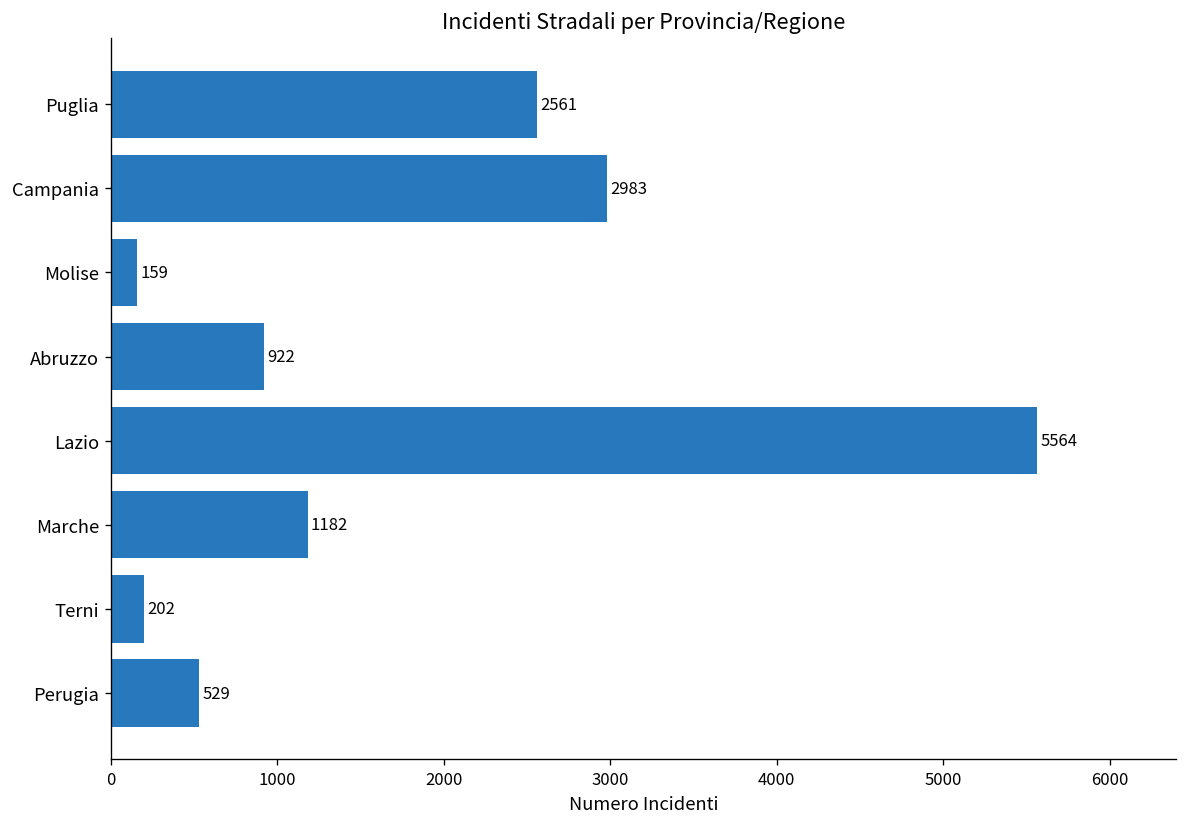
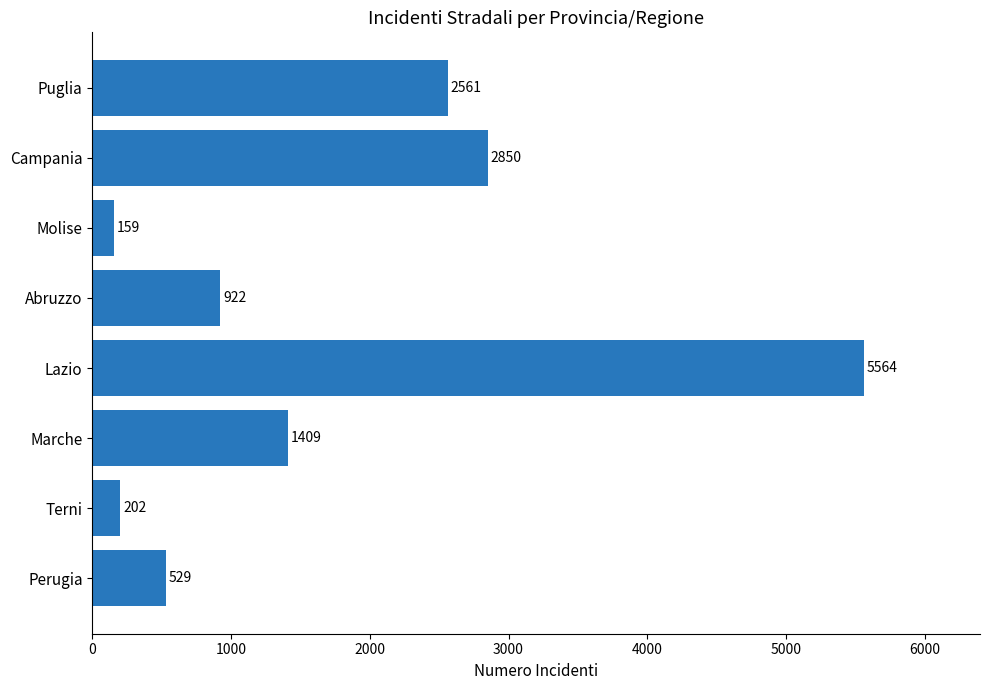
Campania: 2983 -> 2850
Marche: 1182 -> 1409
